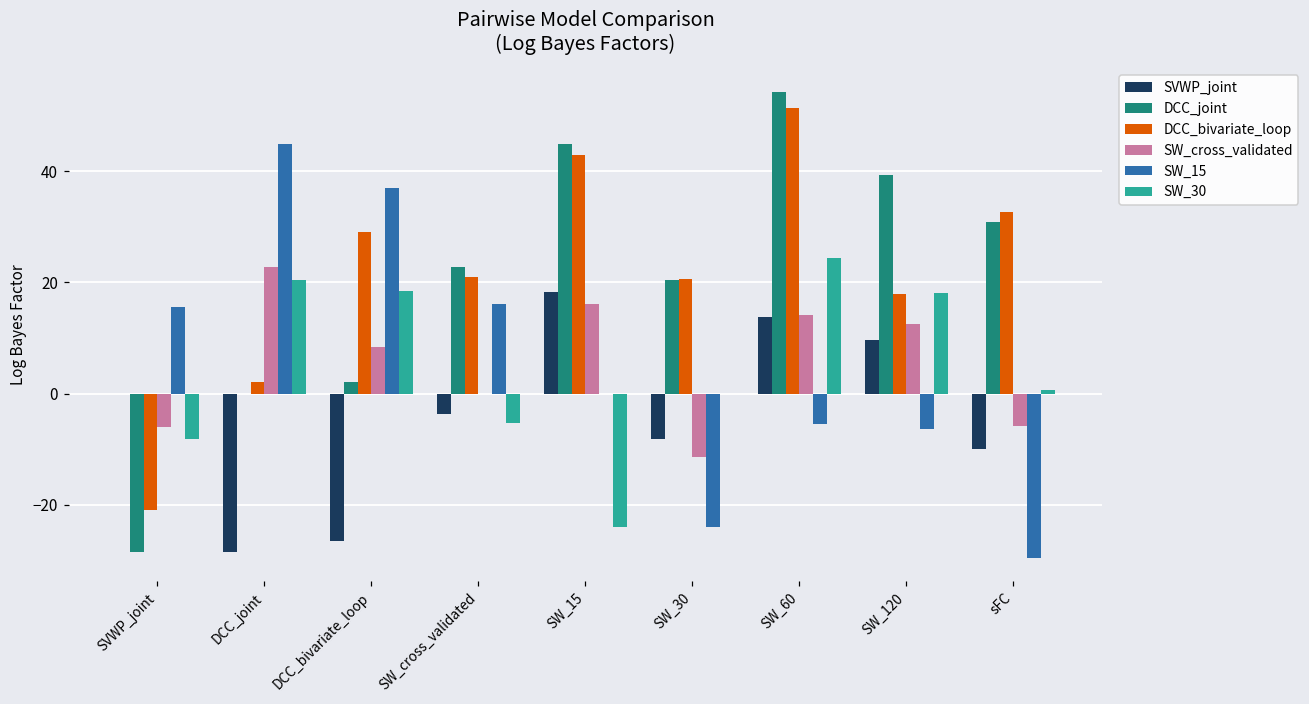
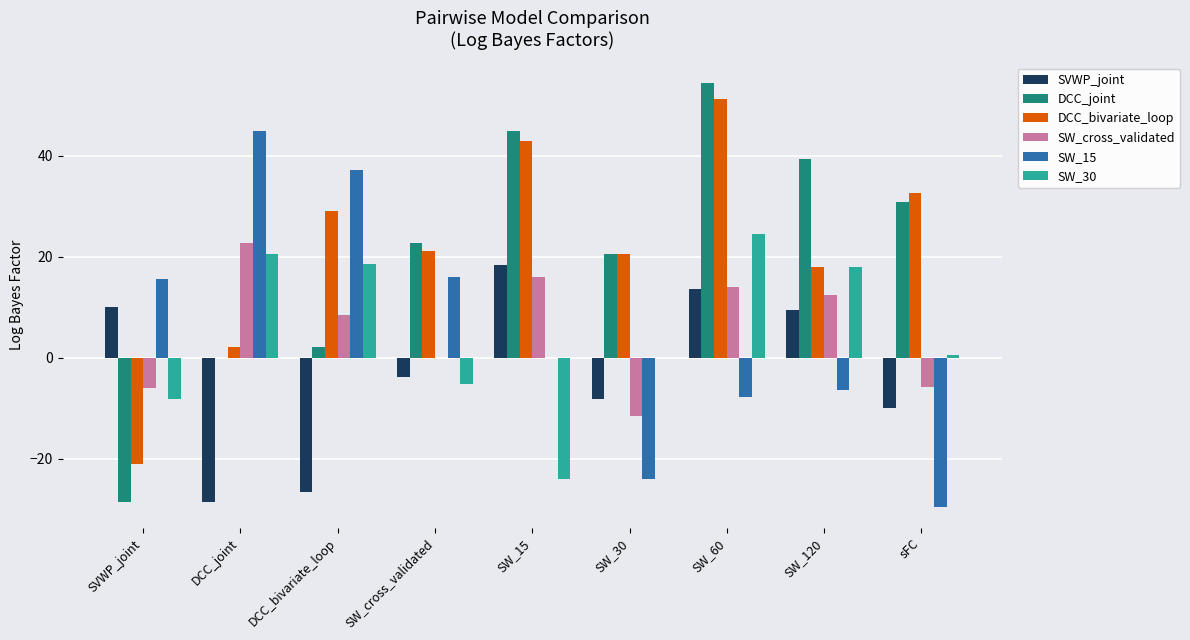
SVWP_joint, SVWP_joint: 0 -> 10
SW_15, SW_60: -6 -> -8
